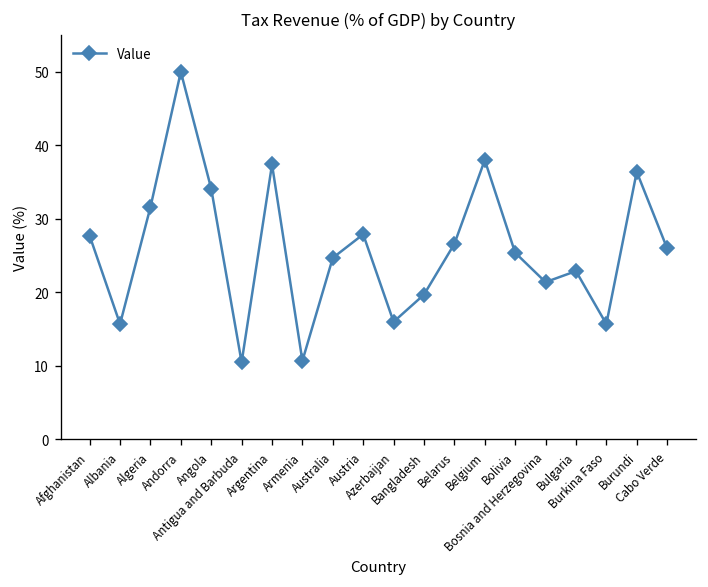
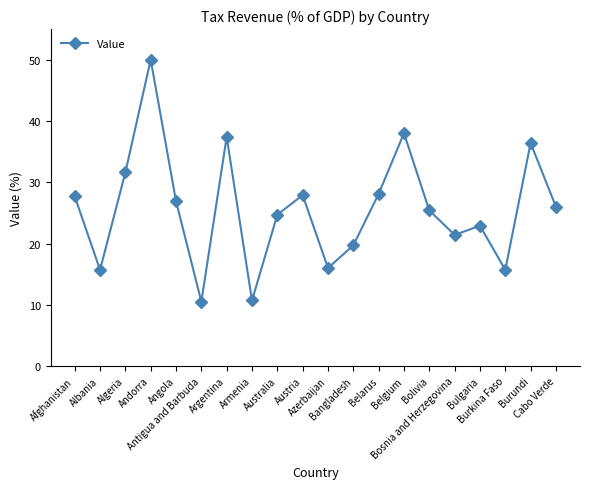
Angola: 34 -> 27
Belarus: 27 -> 28
